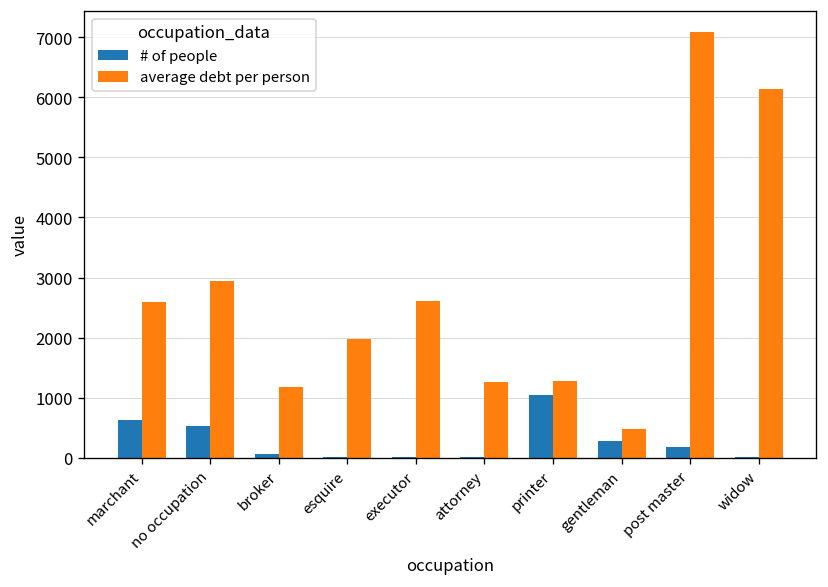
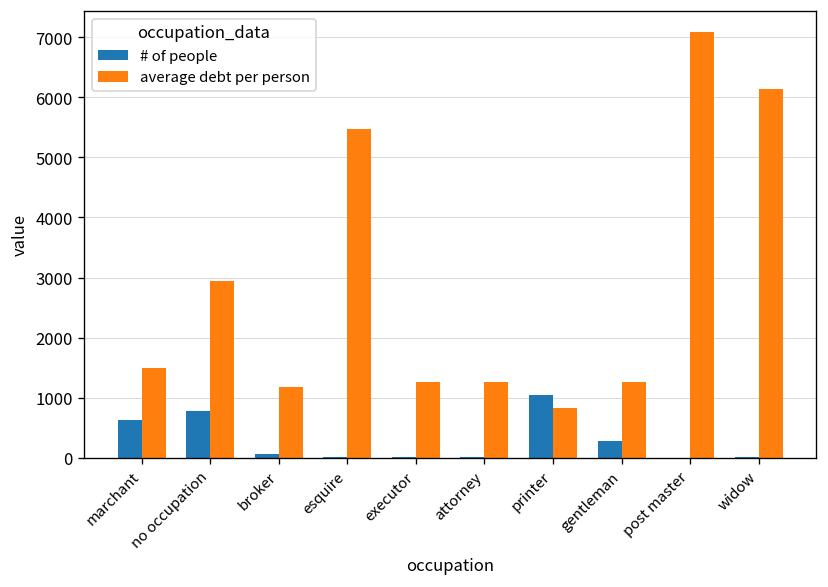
average debt per person, marchant: 2600 -> 1500
# of people, no occupation: 500 -> 800
average debt per person, esquire: 2000 -> 5500
average debt per person, executor: 2600 -> 1300
average debt per person, printer: 1300 -> 800
average debt per person, gentleman: 500 -> 1300
# of people, post master: 200 -> 0
